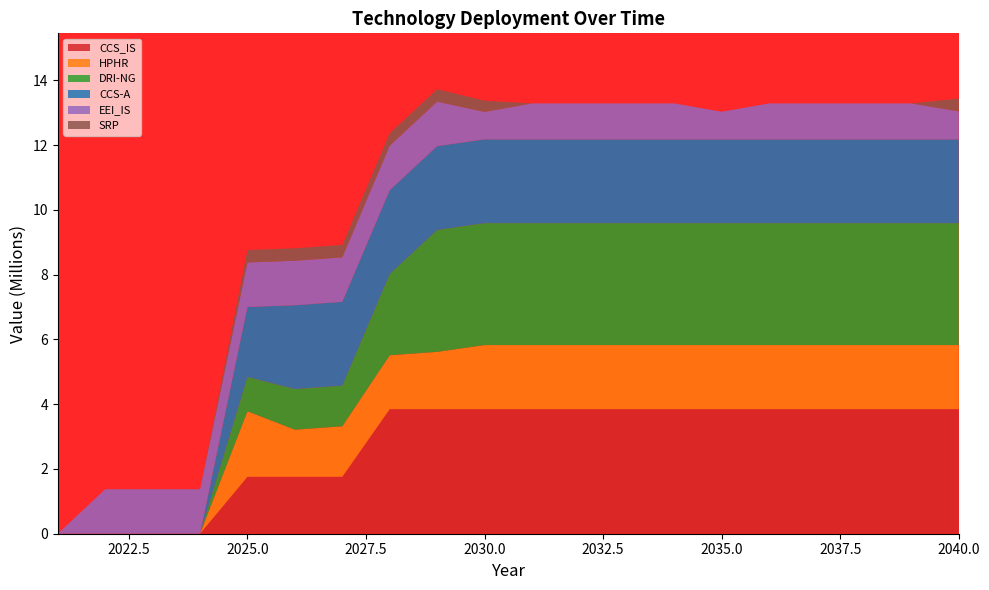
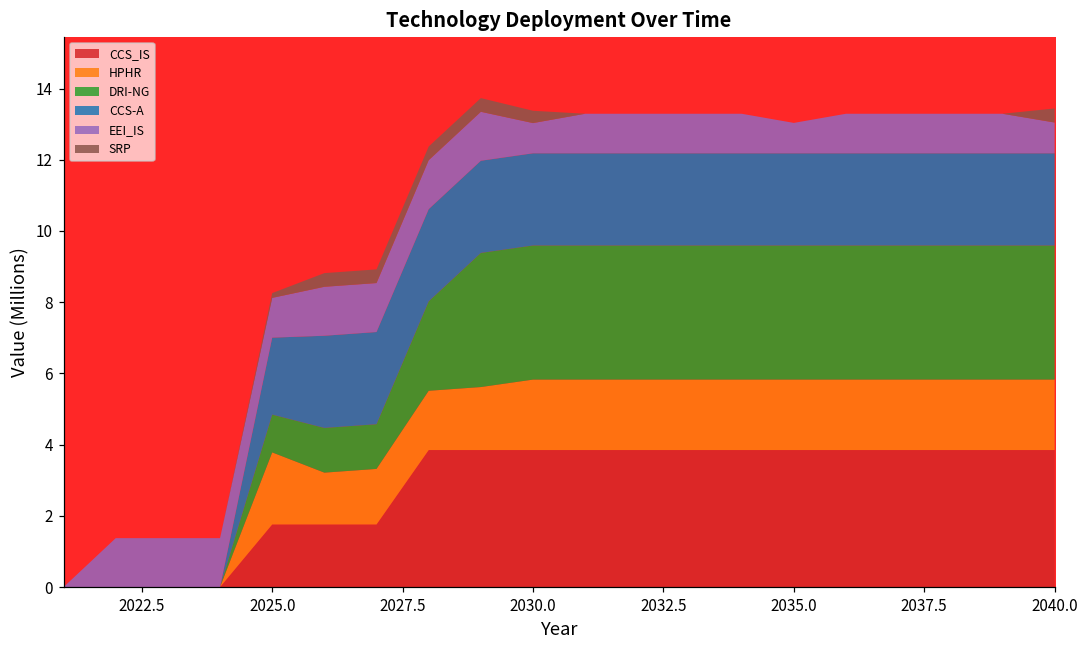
EEI_IS, 2025.0: 1.4 -> 1.1
SRP, 2025.0: 0.4 -> 0.1
